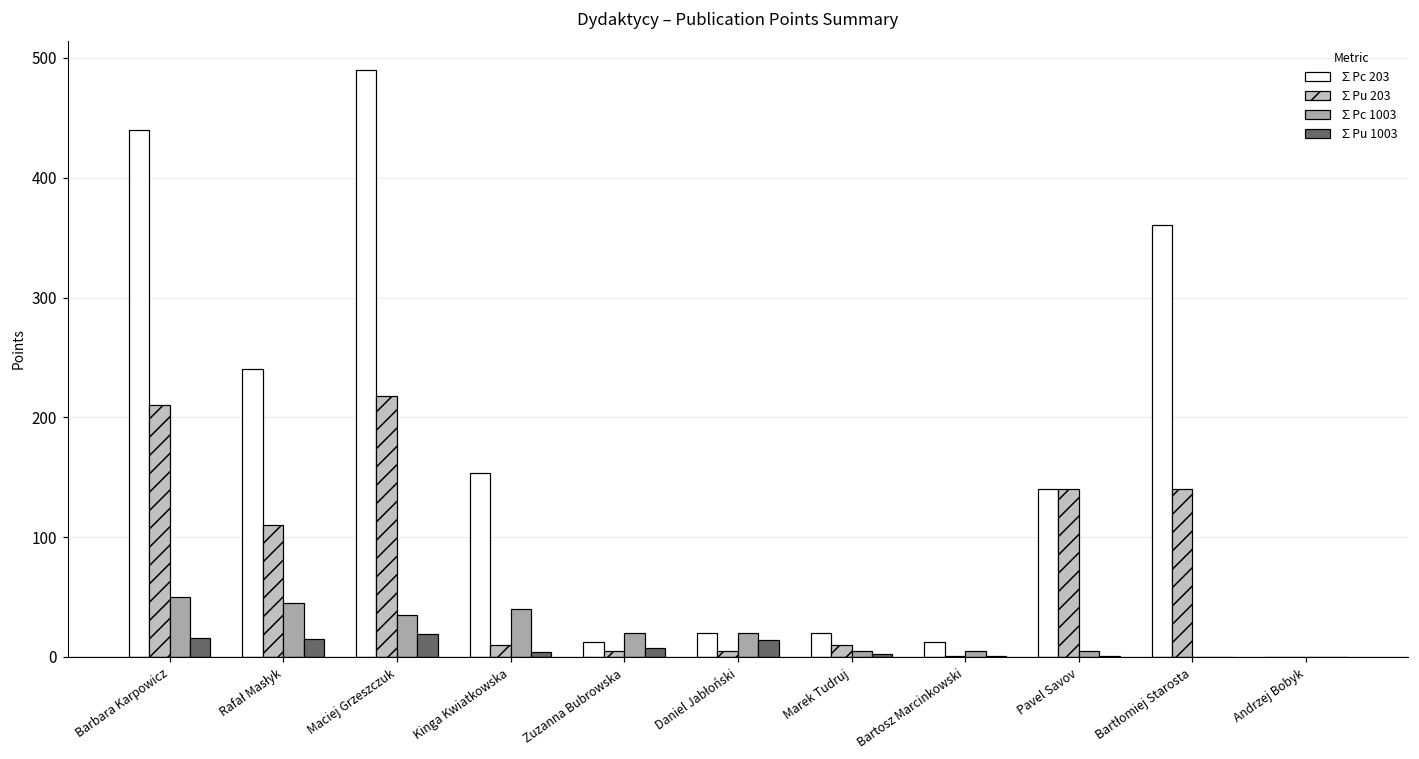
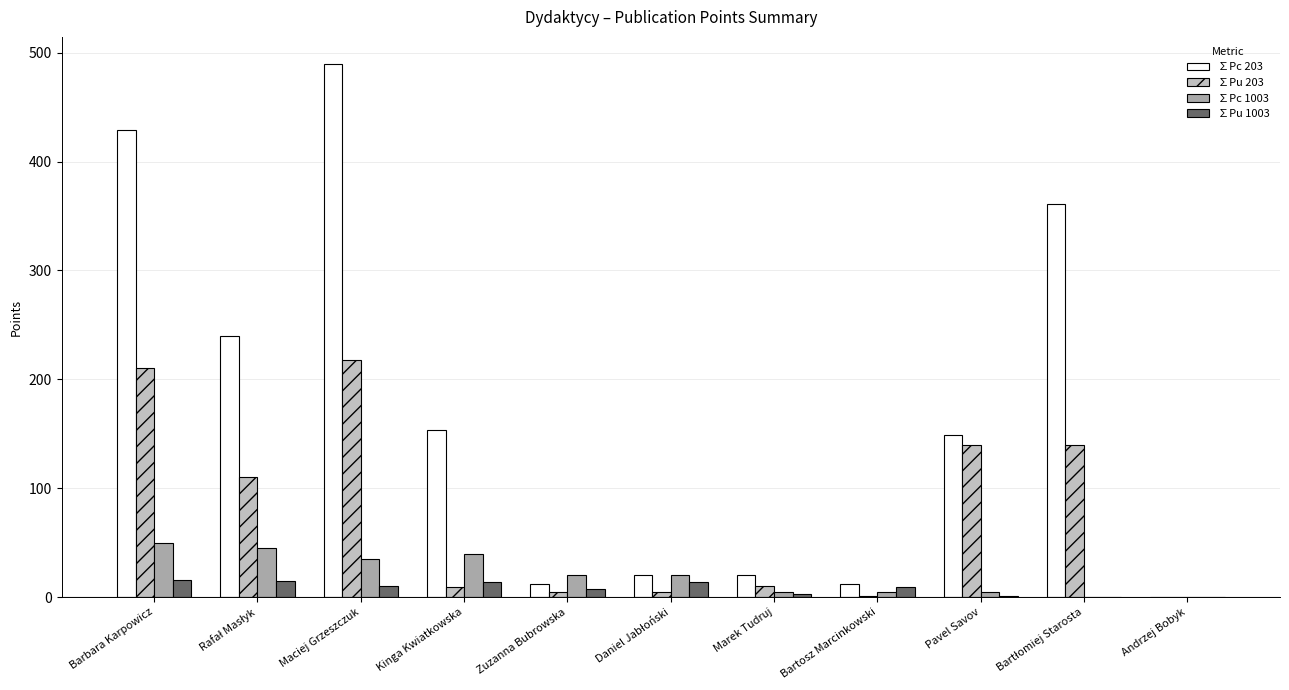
∑Pc 203, Barbara Karpowicz: 440 -> 429
∑Pu 1003, Maciej Grzeszczuk: 19 -> 10
∑Pu 1003, Kinga Kwiatkowska: 4 -> 14
∑Pu 1003, Bartosz Marcinkowski: 1 -> 10
∑Pc 203, Pavel Savov: 140 -> 149
